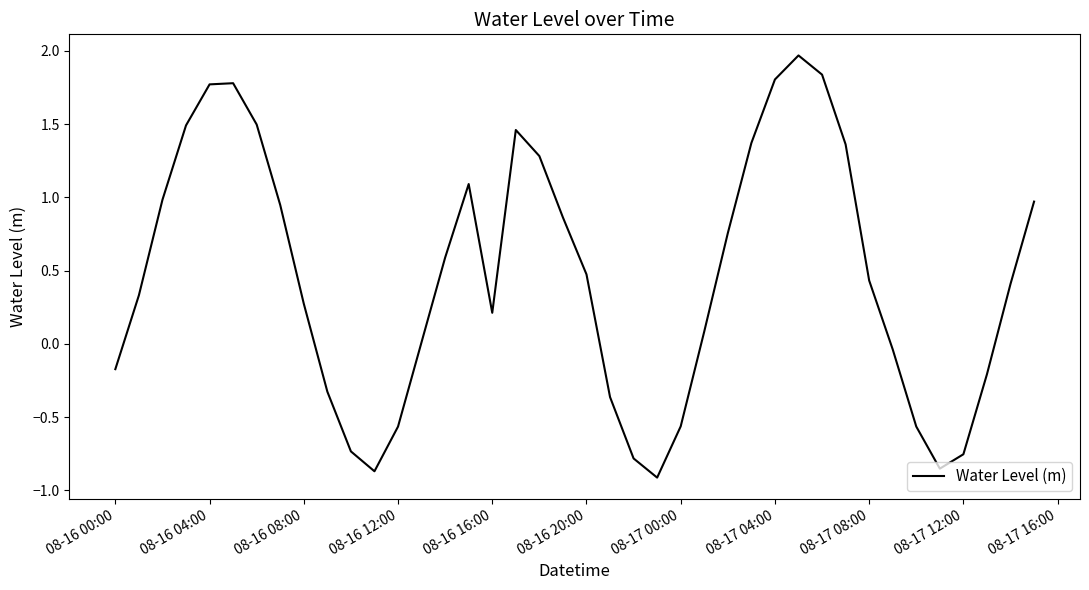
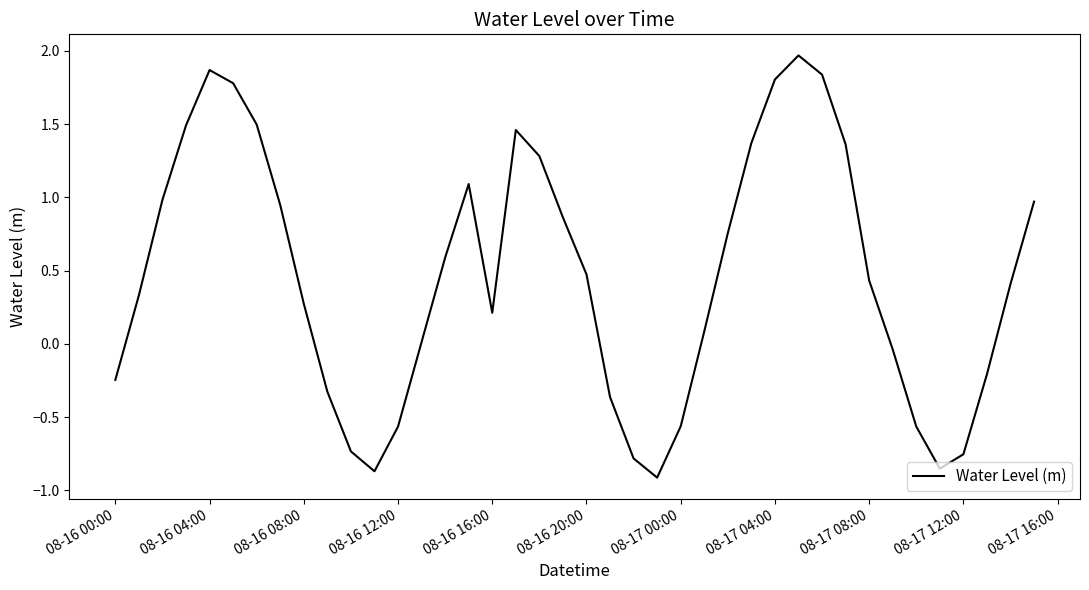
08-16 00:00: -0.17 -> -0.25
08-16 04:00: 1.77 -> 1.87
